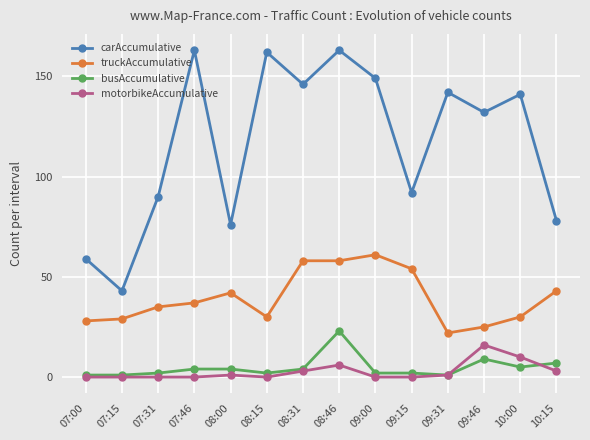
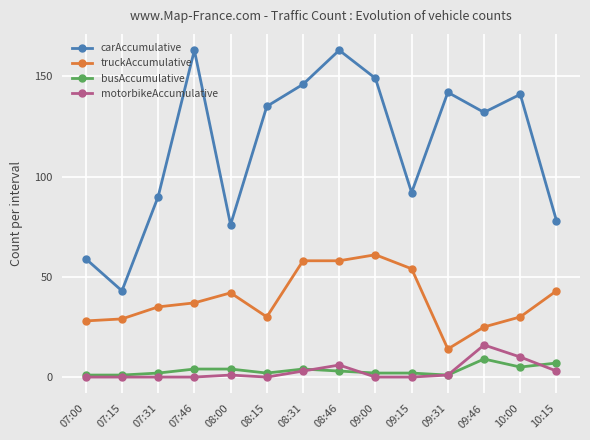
carAccumulative, 08:15: 162 -> 135
busAccumulative, 08:46: 23 -> 3
truckAccumulative, 09:31: 22 -> 14
